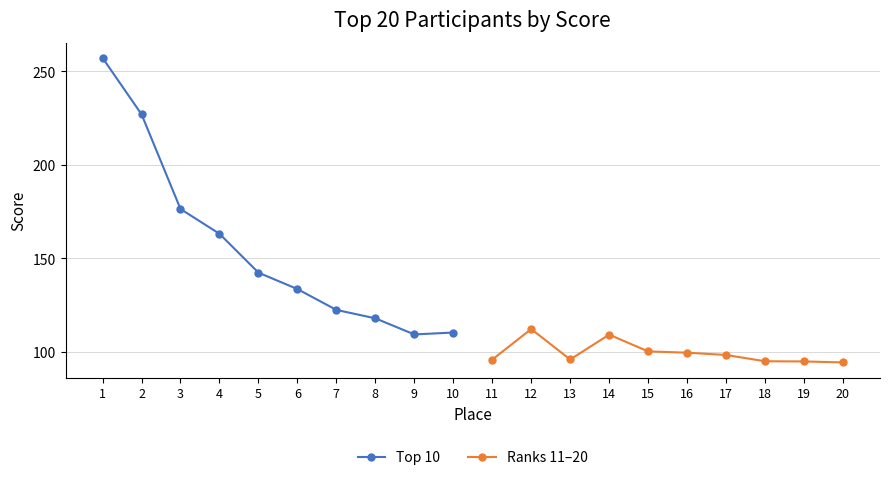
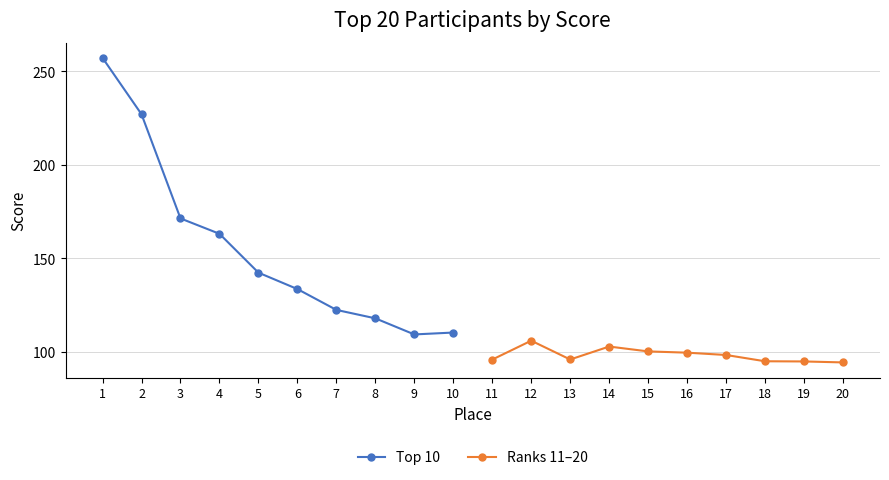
Top 10, 3: 176 -> 171
Ranks 11–20, 12: 112 -> 106
Ranks 11–20, 14: 109 -> 103
